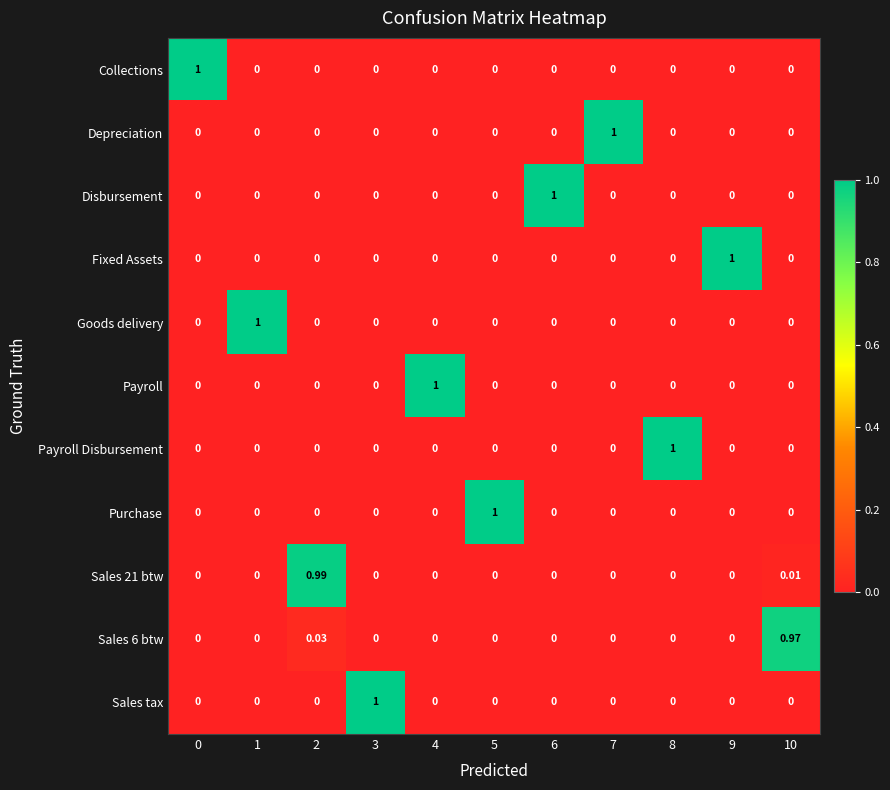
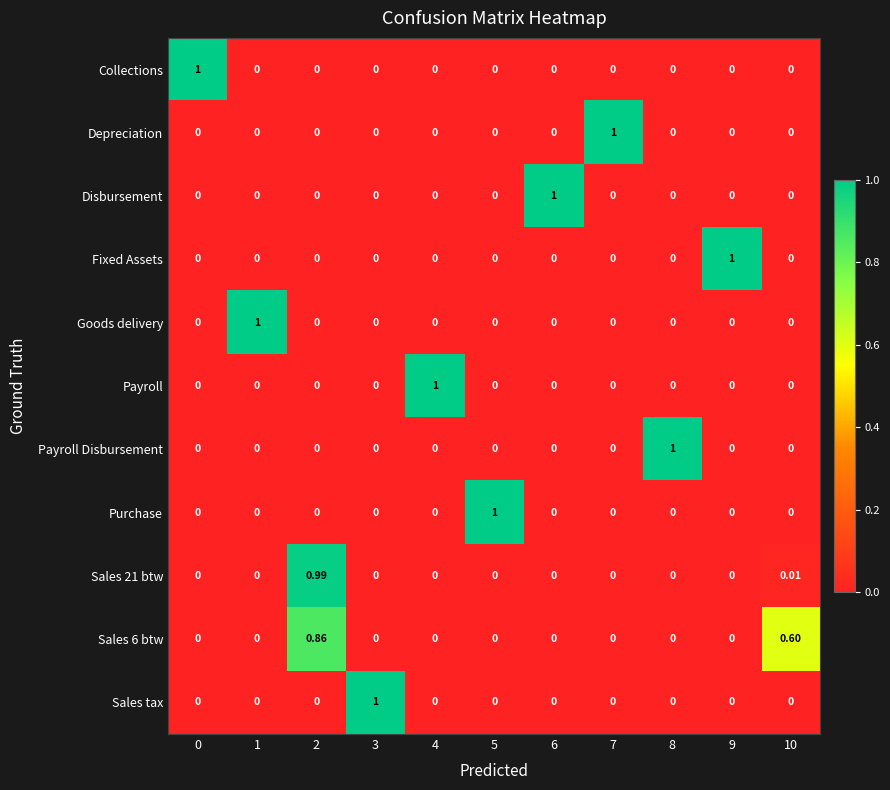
Sales 6 btw, 2: 0.03 -> 0.86
Sales 6 btw, 10: 0.97 -> 0.60
